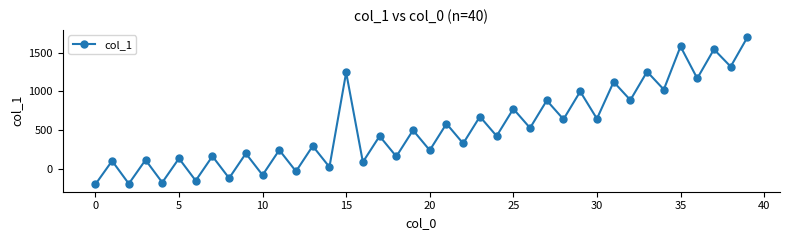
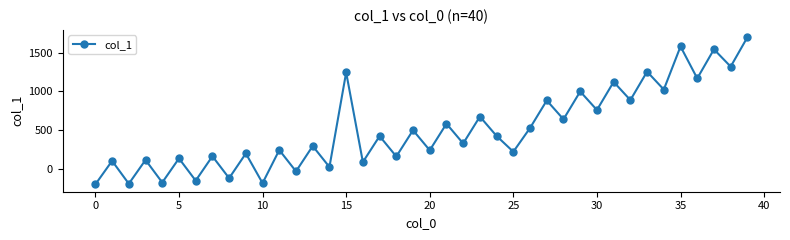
10: -100 -> -200
25: 800 -> 200
30: 600 -> 800
